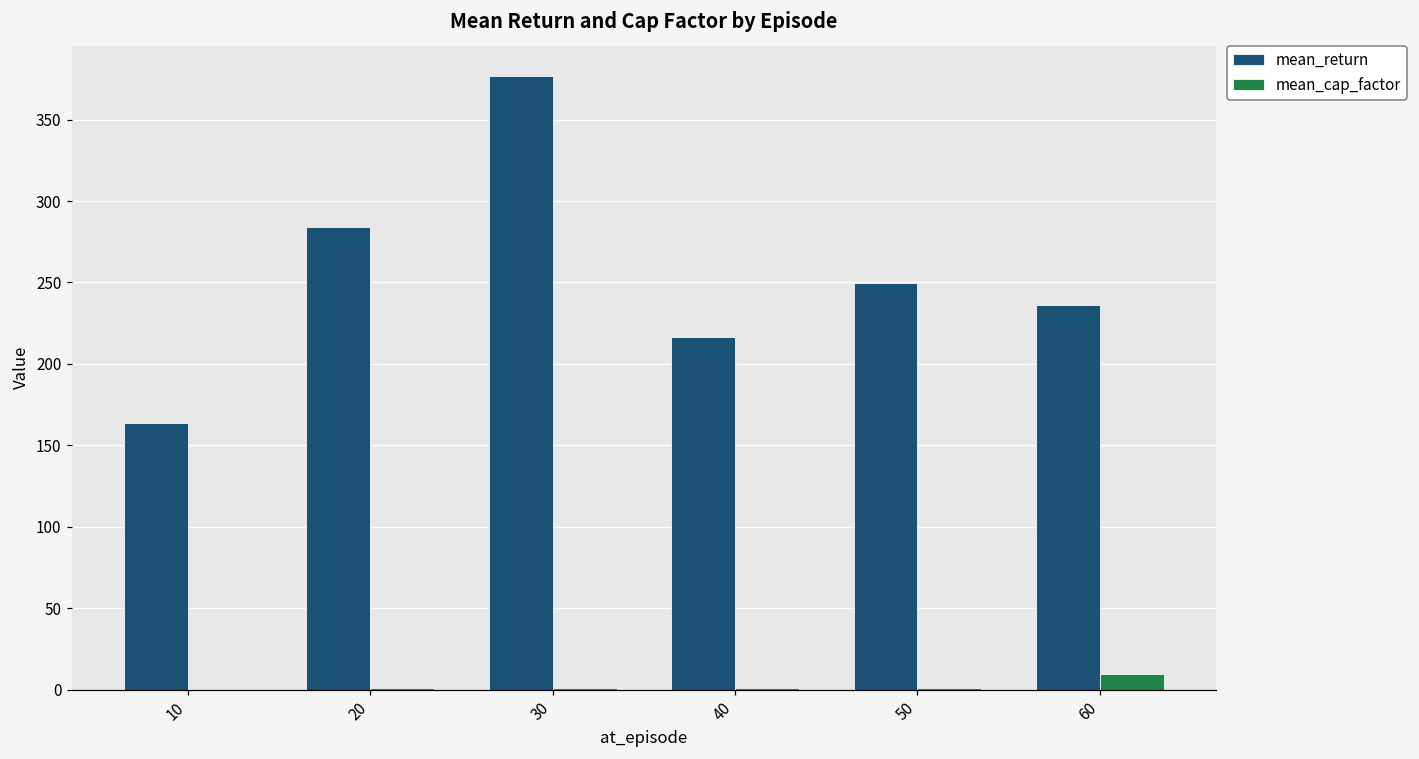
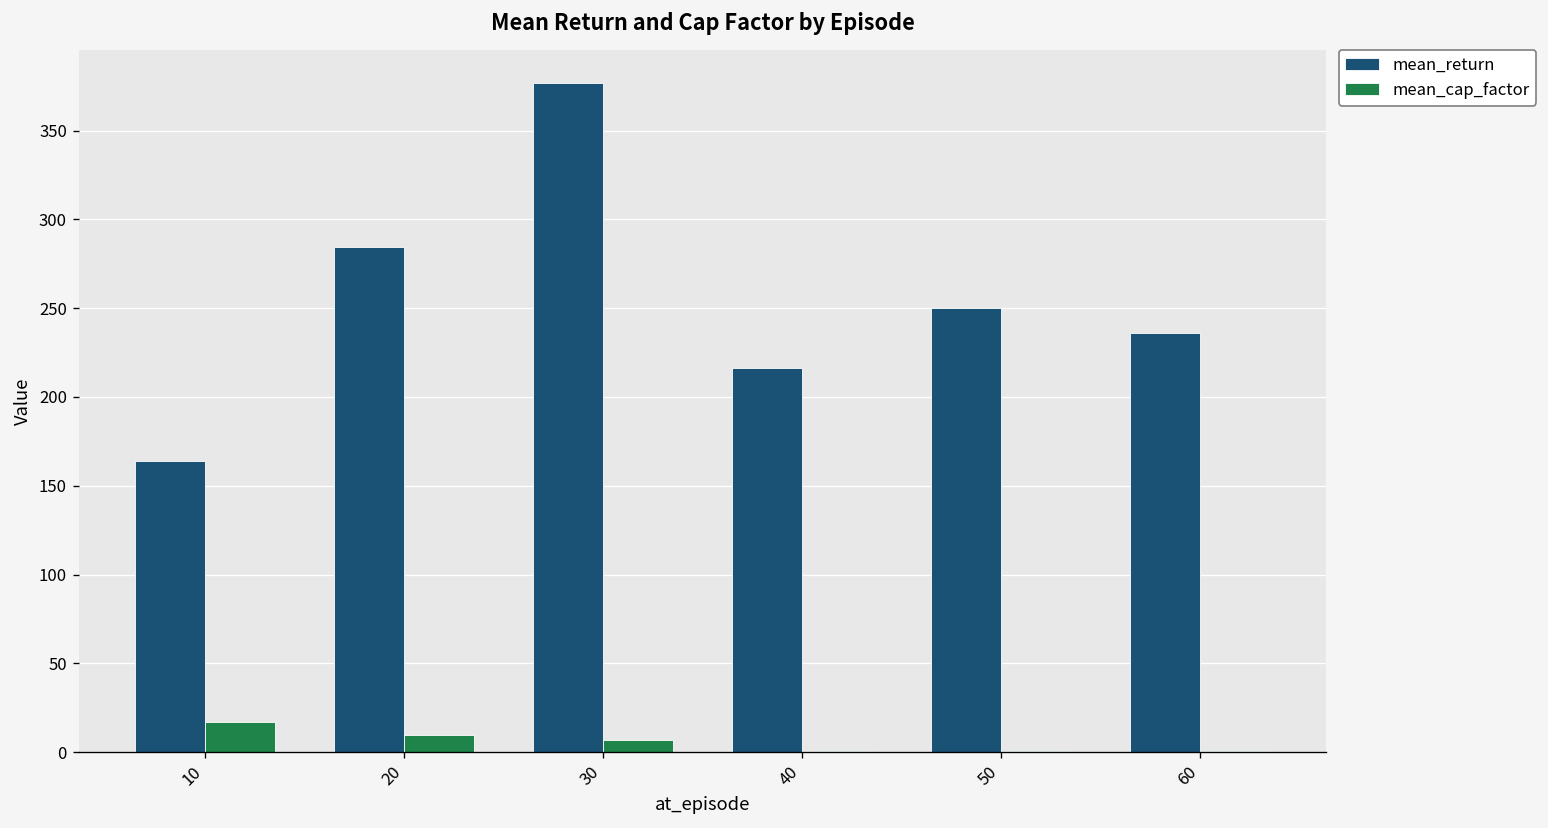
mean_cap_factor, 10: 0 -> 17
mean_cap_factor, 20: 1 -> 10
mean_cap_factor, 30: 1 -> 7
mean_cap_factor, 60: 9 -> 1
